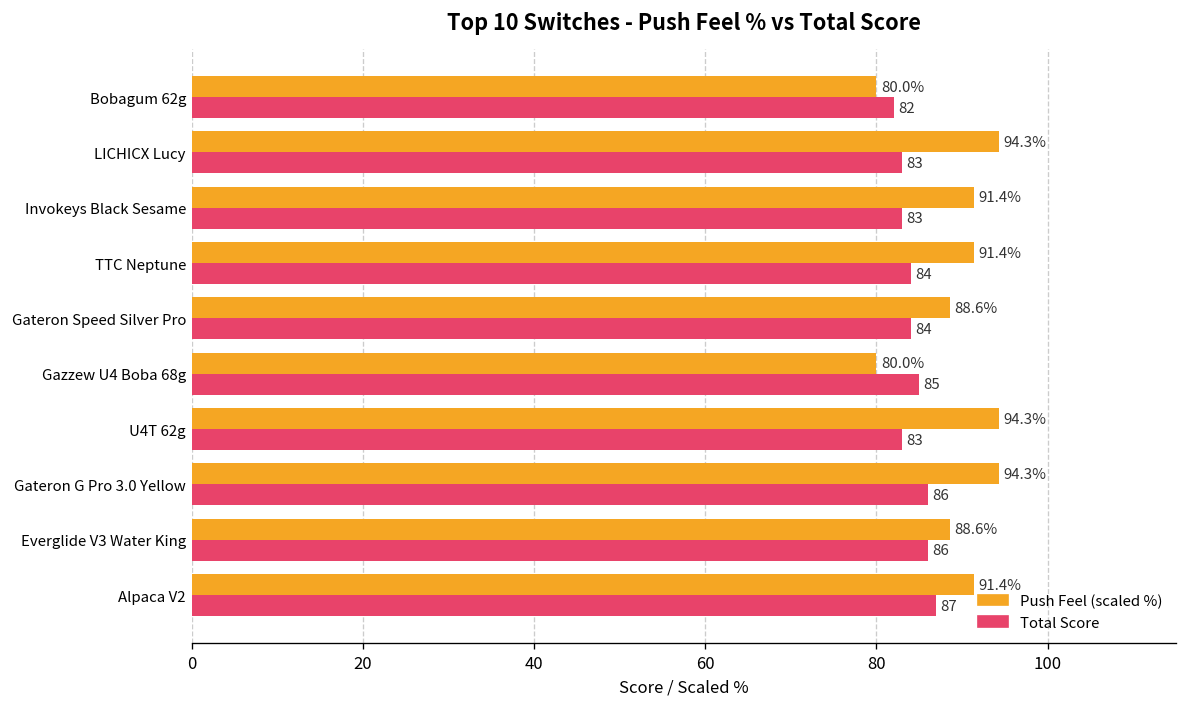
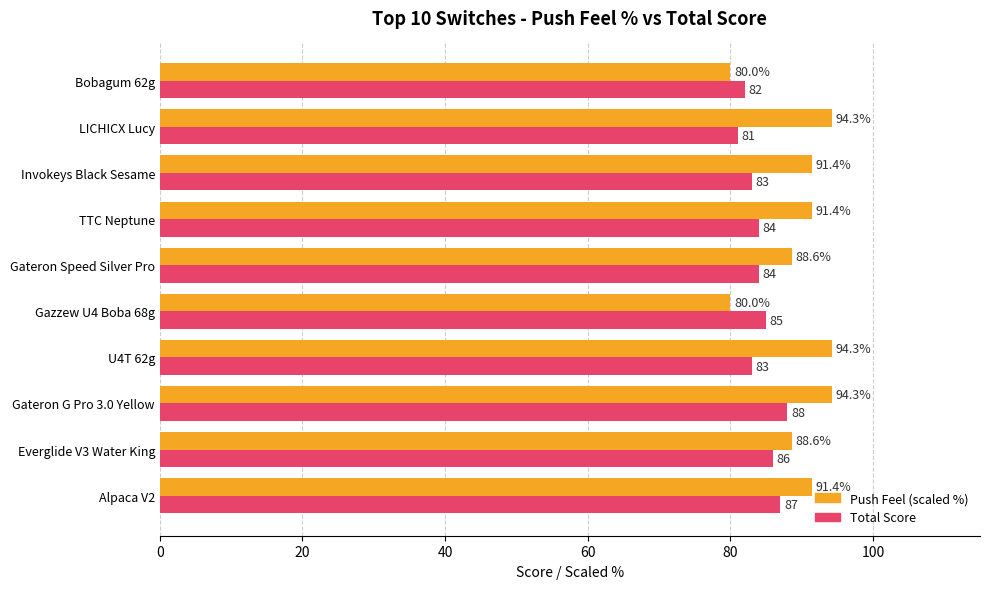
Total Score, LICHICX Lucy: 83 -> 81
Total Score, Gateron G Pro 3.0 Yellow: 86 -> 88
